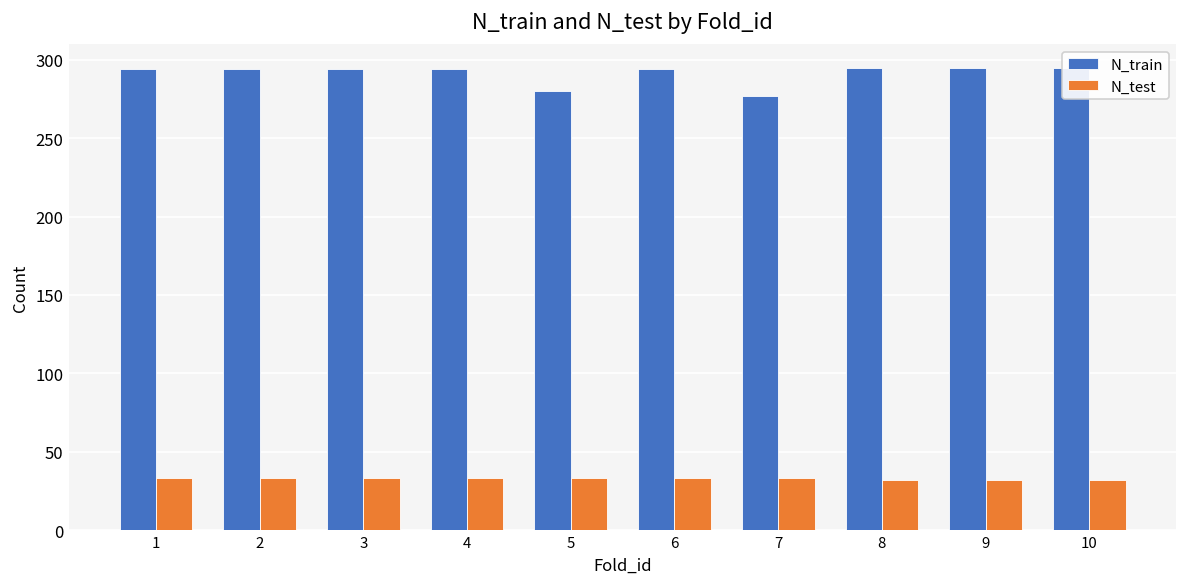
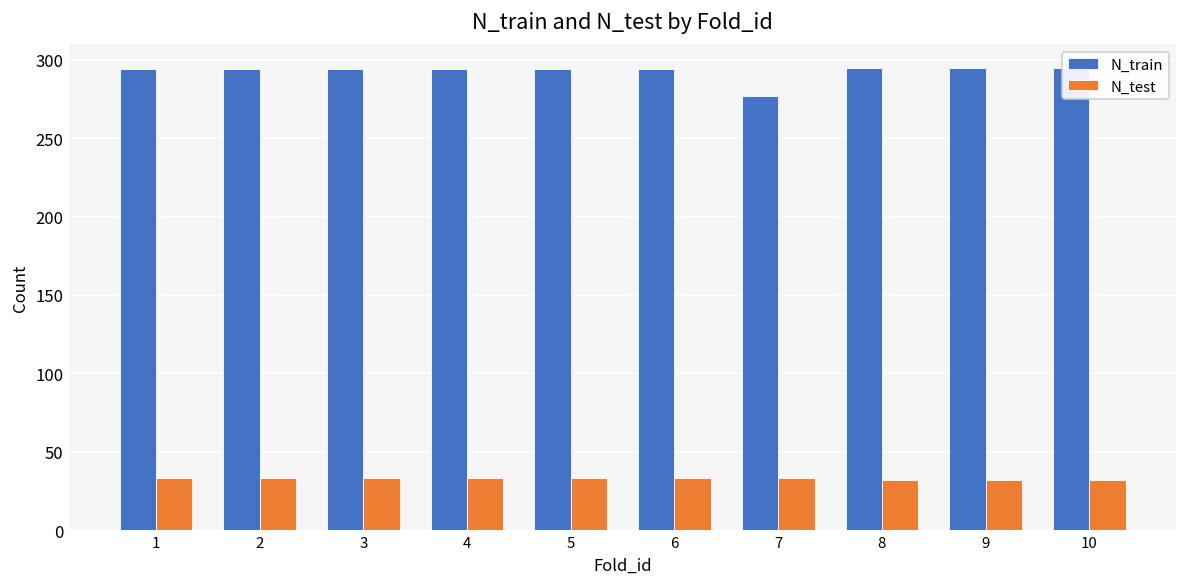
N_train, 5: 280 -> 294
